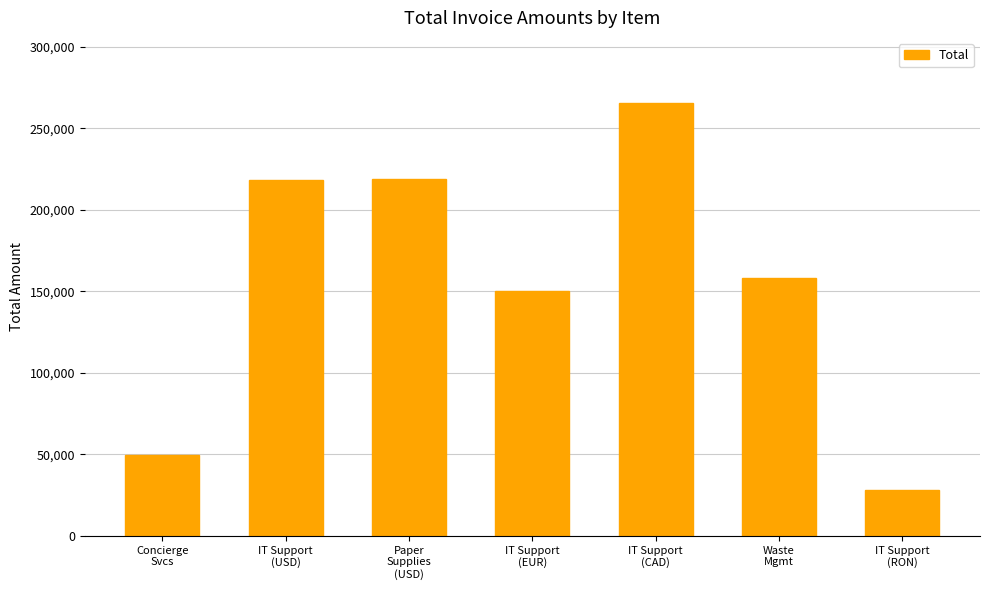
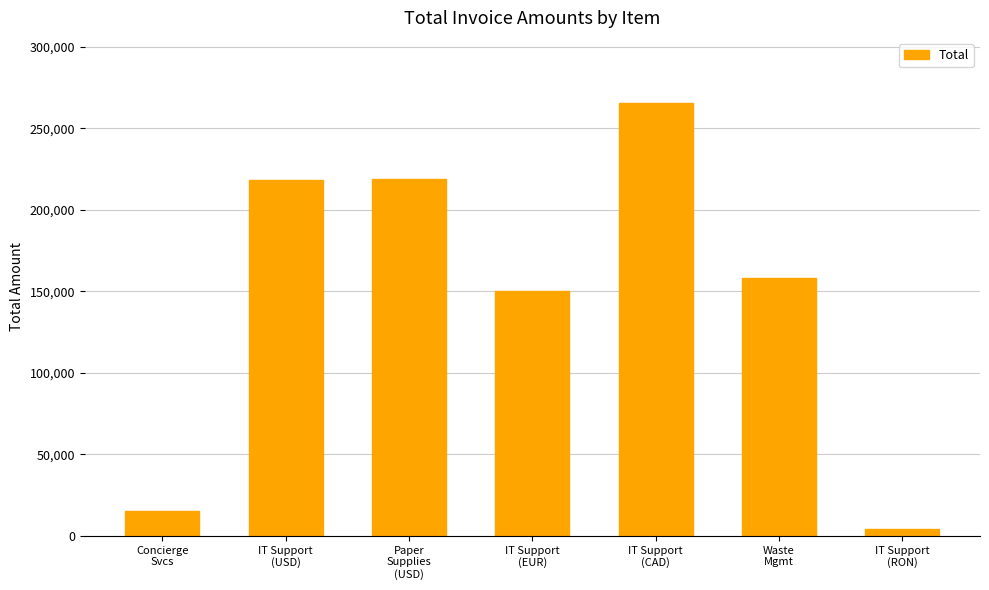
Concierge Svcs: 50,000 -> 15,000
IT Support (RON): 28,000 -> 4,000
